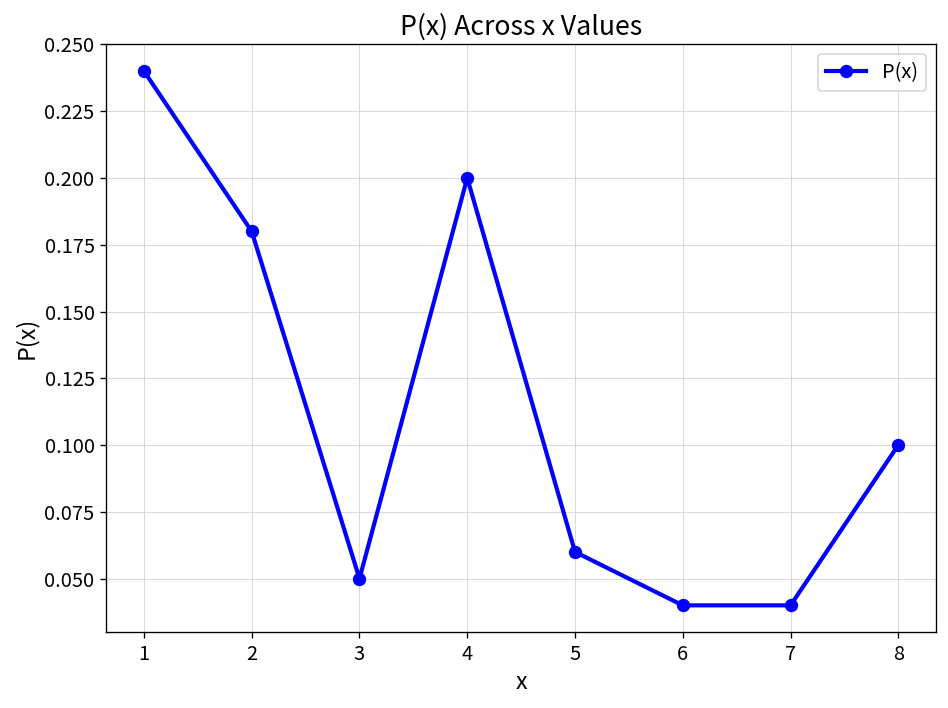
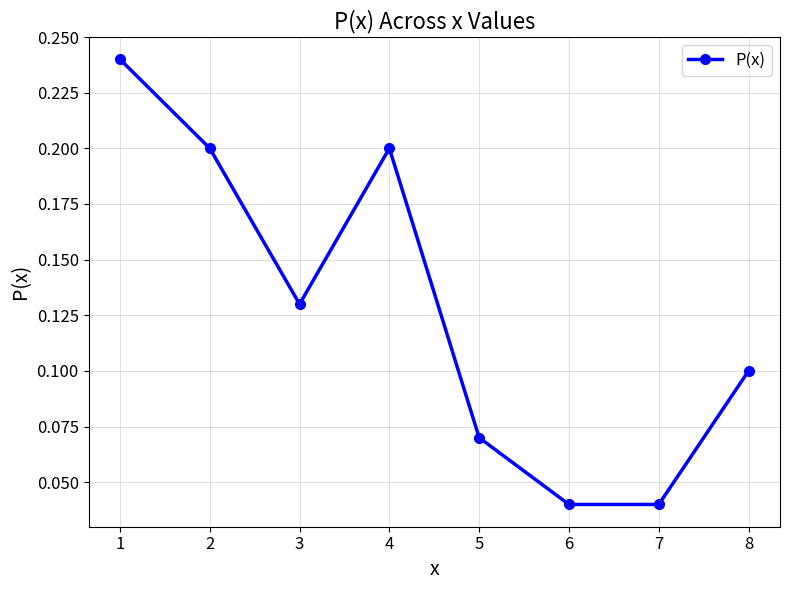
2: 0.18 -> 0.20
3: 0.05 -> 0.13
5: 0.06 -> 0.07
